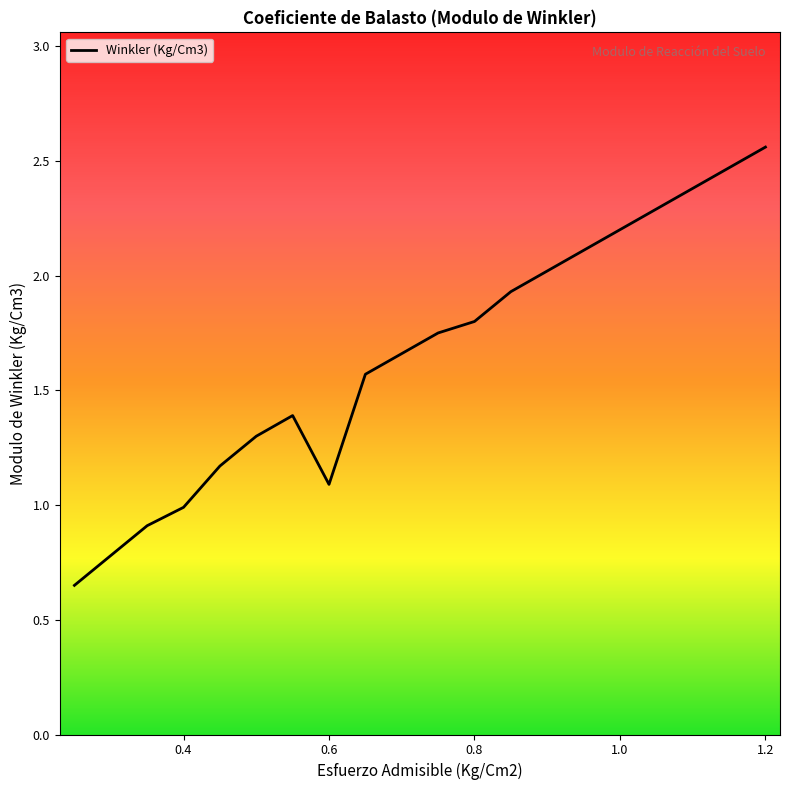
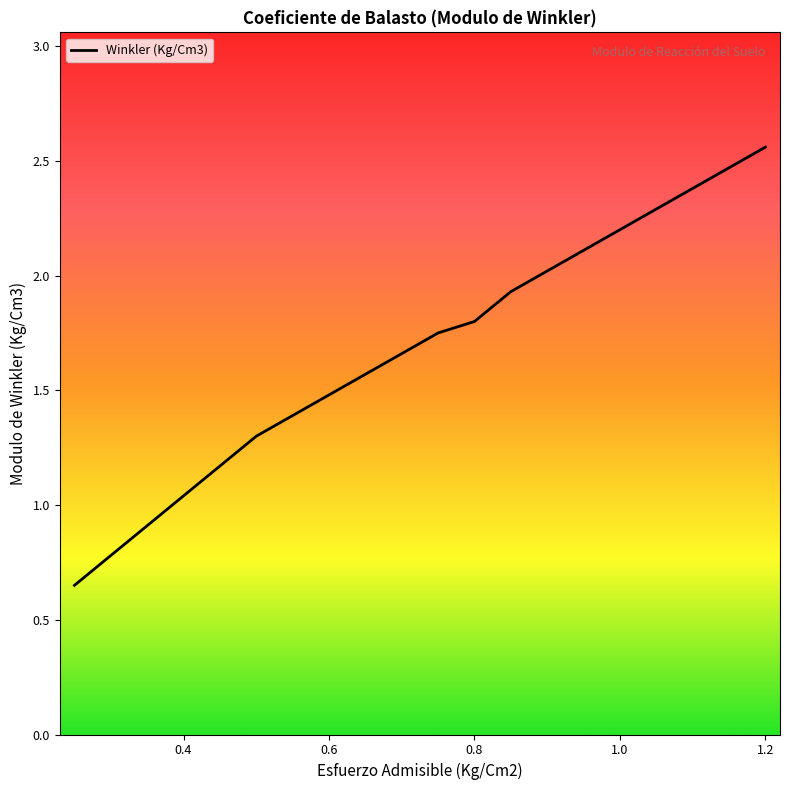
0.4: 0.99 -> 1.04
0.6: 1.09 -> 1.48
